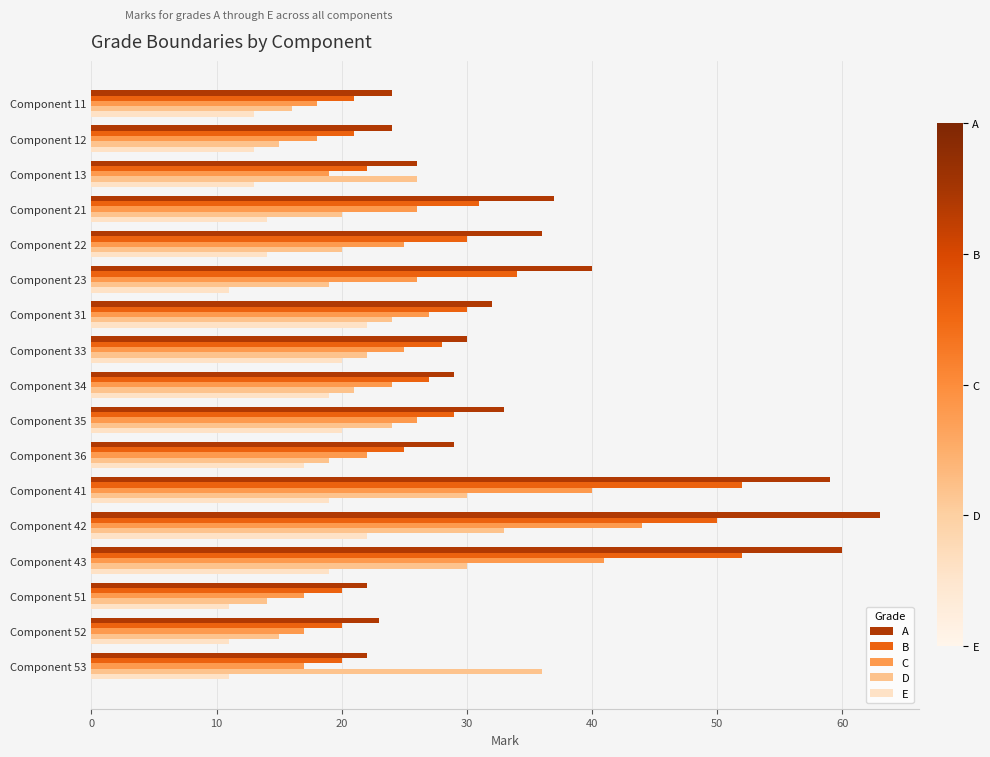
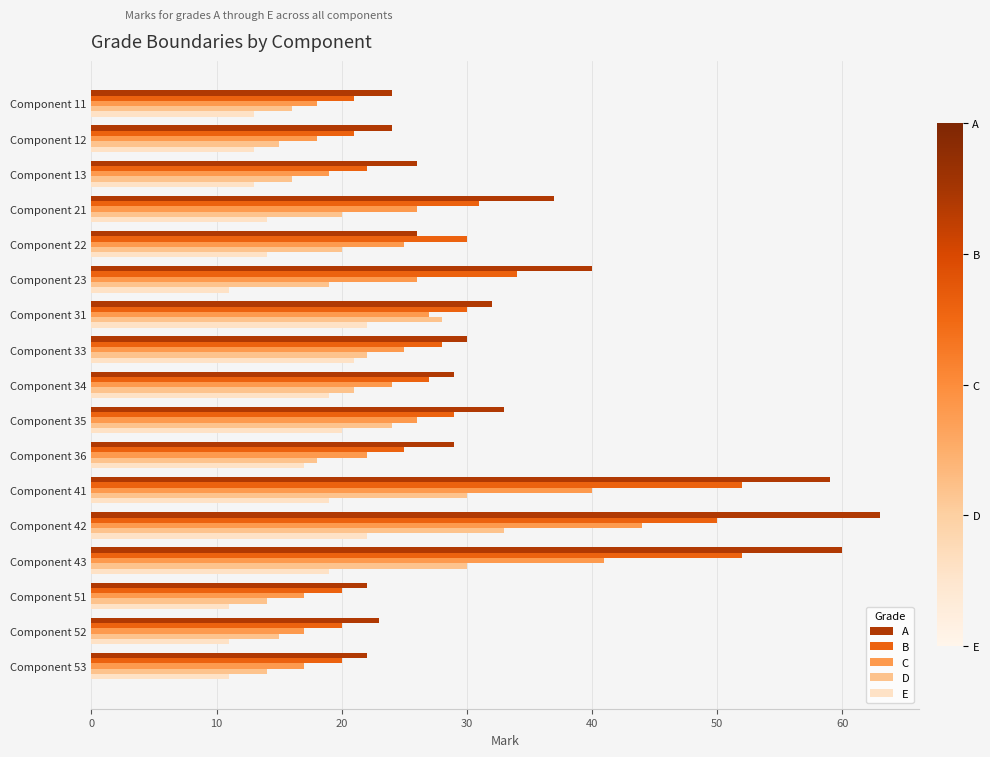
D, Component 13: 26 -> 16
A, Component 22: 36 -> 26
D, Component 31: 24 -> 28
E, Component 33: 20 -> 21
D, Component 36: 19 -> 18
D, Component 53: 36 -> 14
